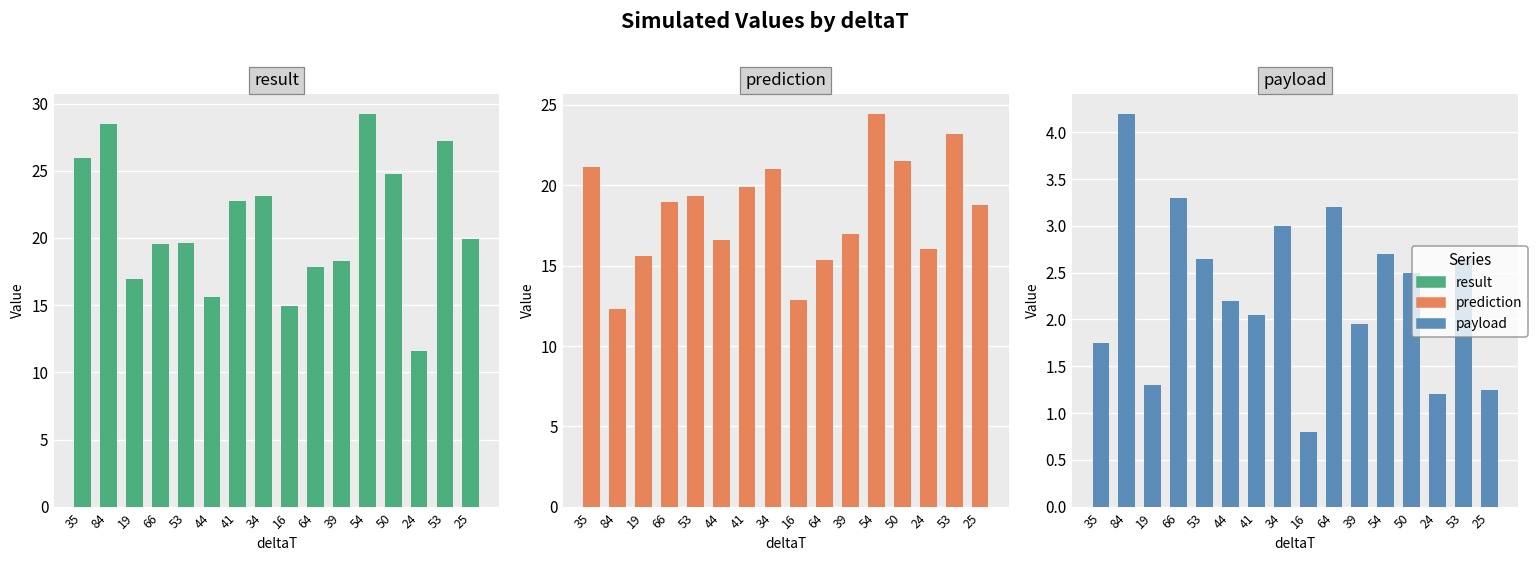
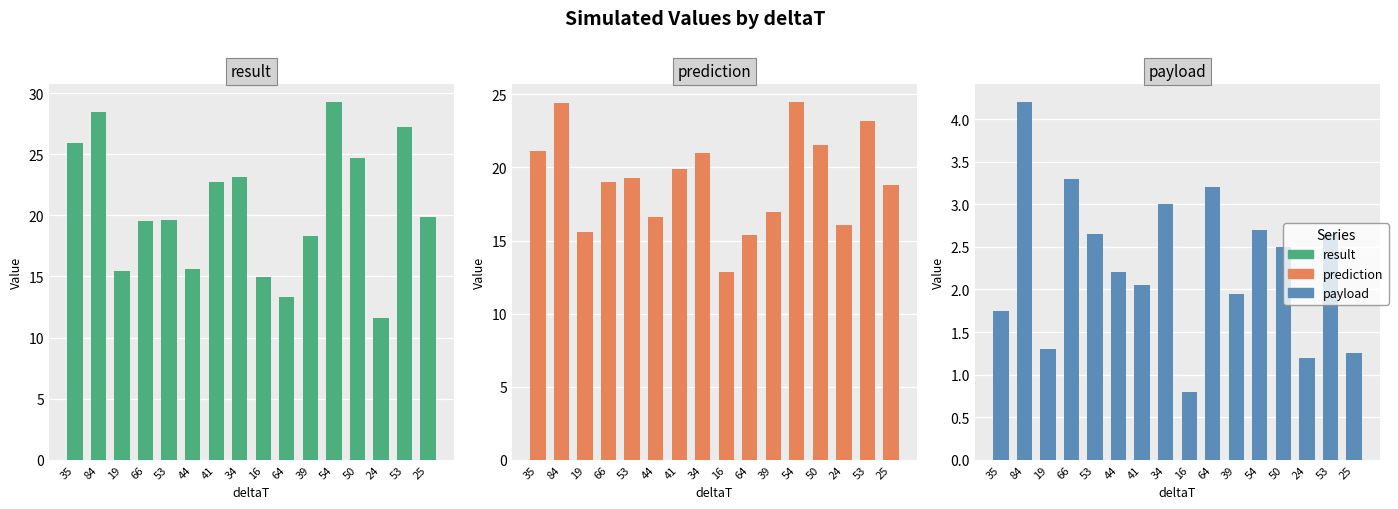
result, 19: 16.9 -> 15.4
result, 64: 17.8 -> 13.3
prediction, 84: 12.3 -> 24.4
